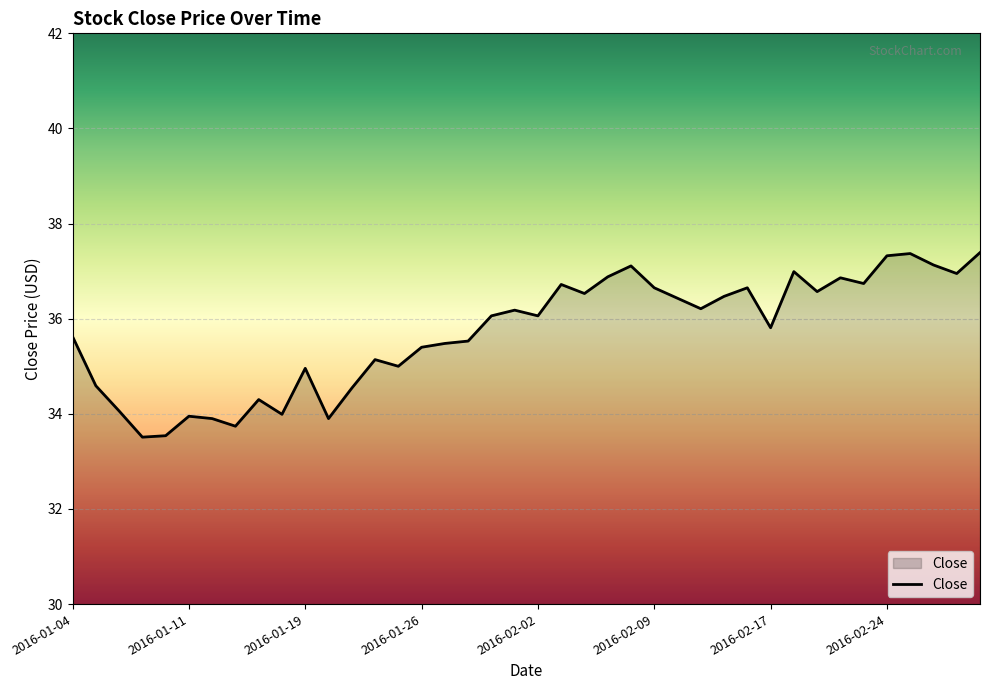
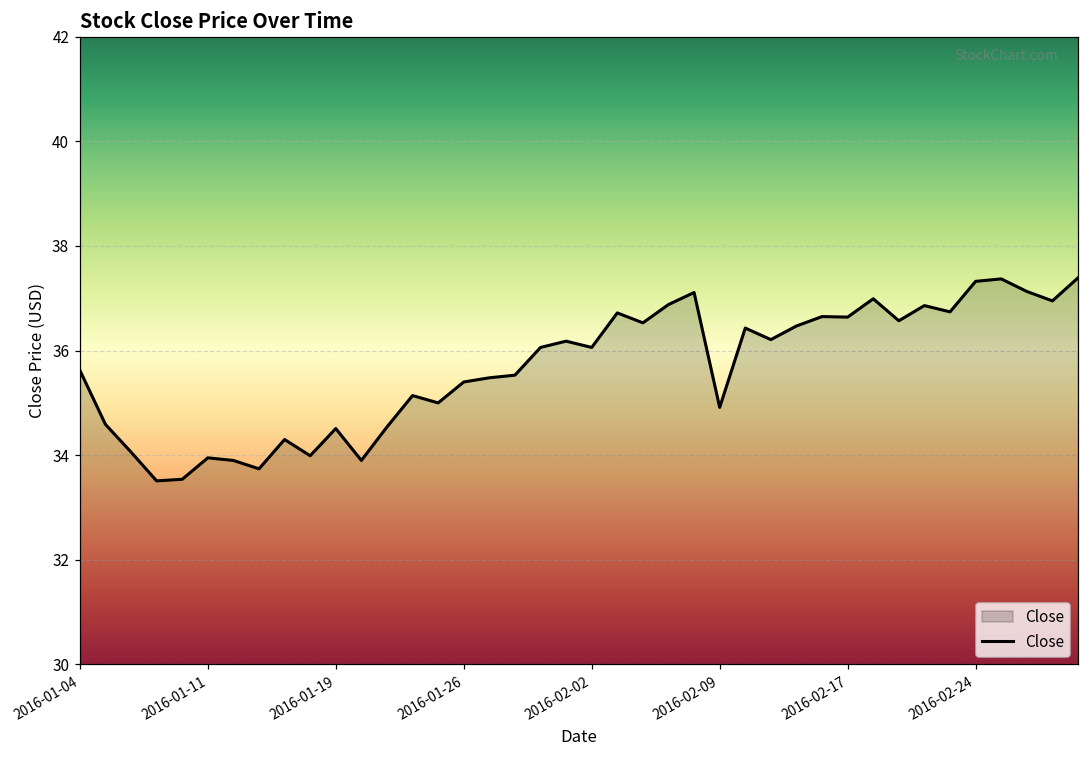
2016-01-19: 35.0 -> 34.5
2016-02-09: 36.7 -> 34.9
2016-02-17: 35.8 -> 36.6
